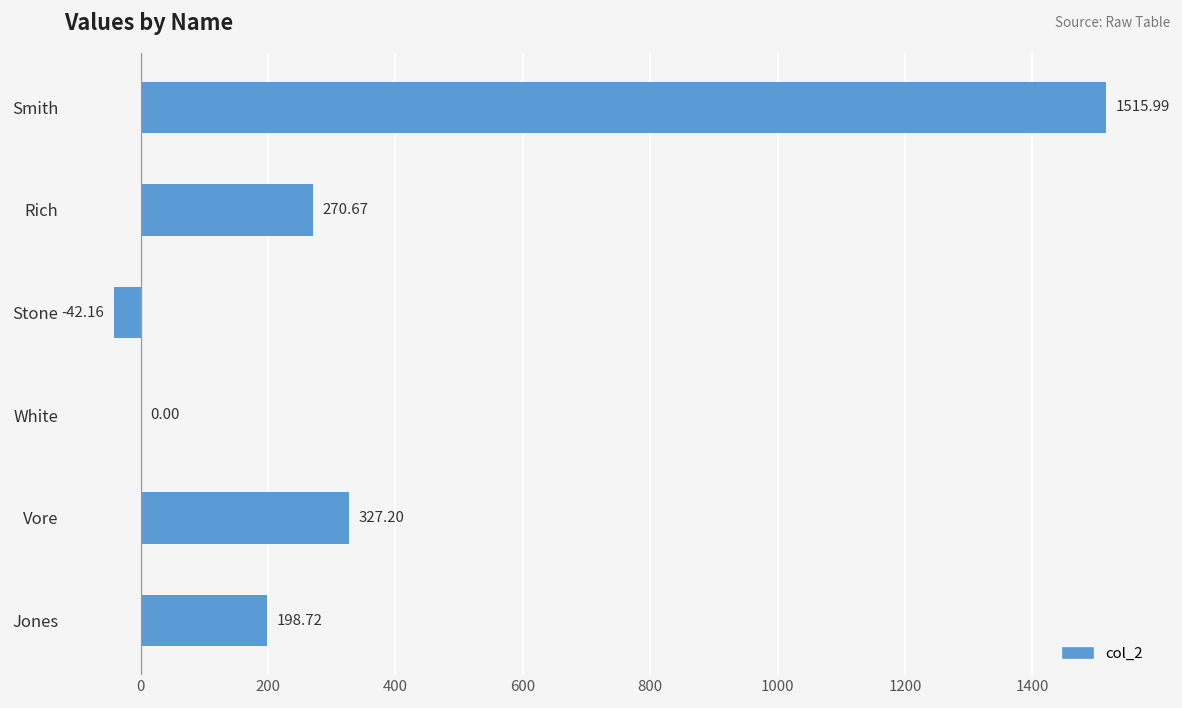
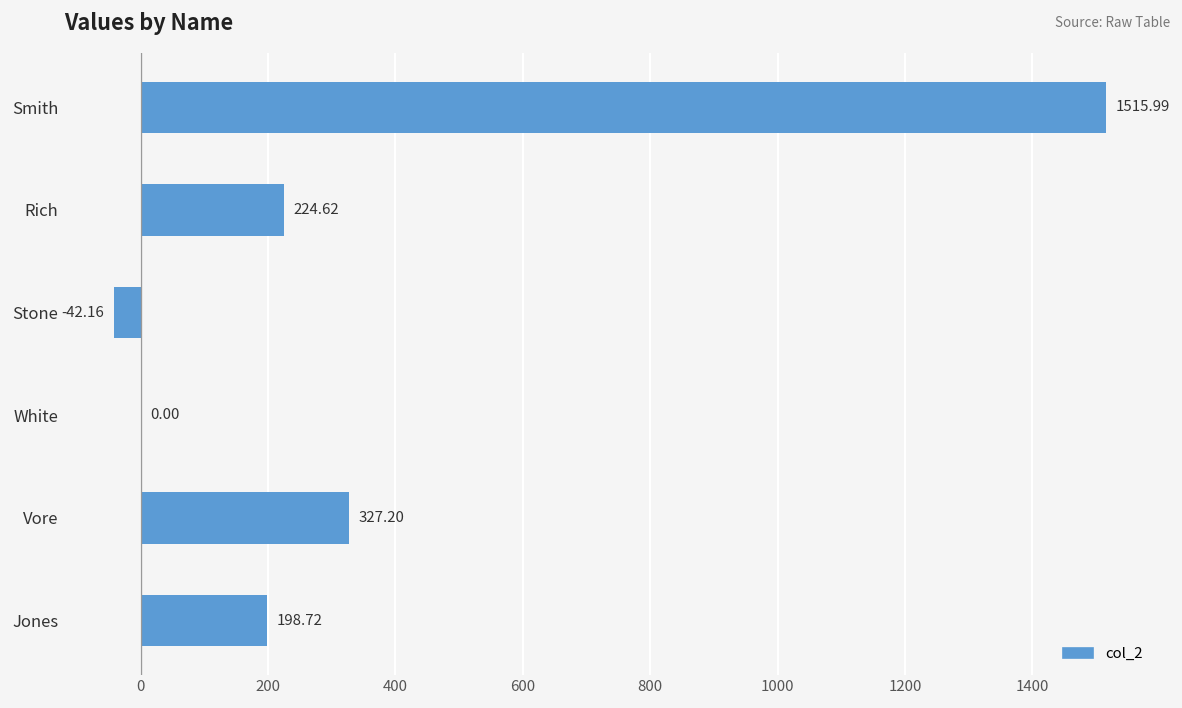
Rich: 270.67 -> 224.62
